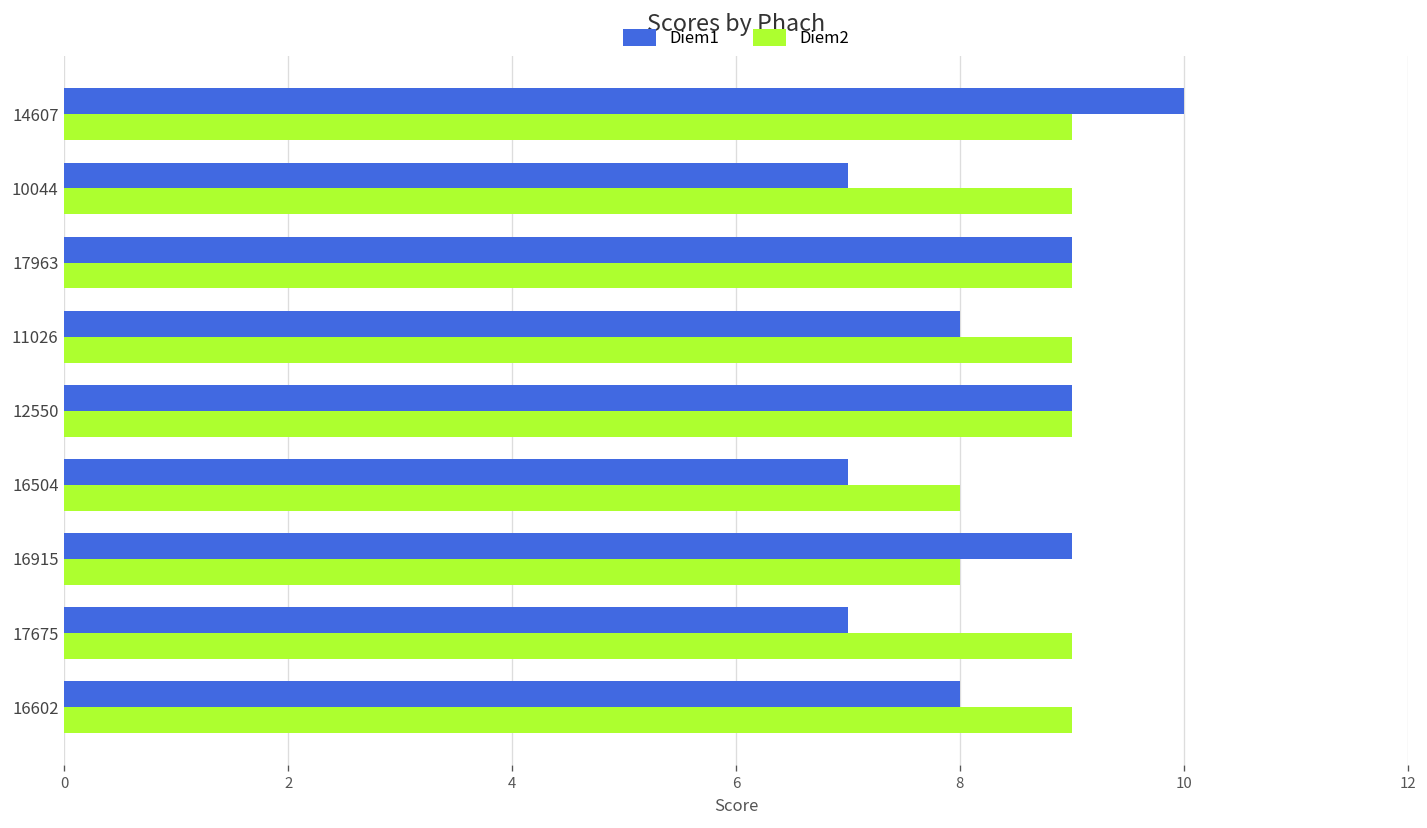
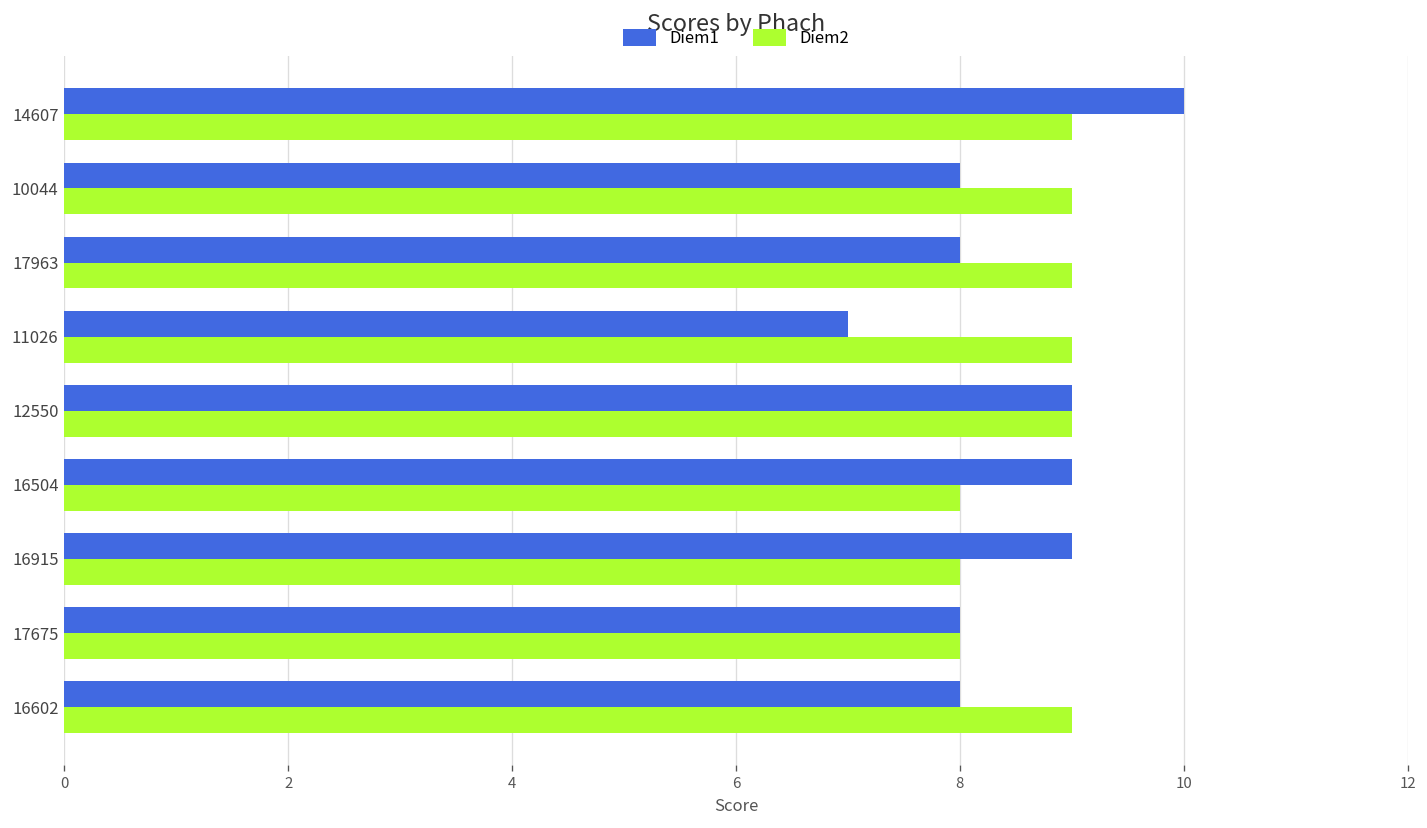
Diem1, 10044: 7 -> 8
Diem1, 17963: 9 -> 8
Diem1, 11026: 8 -> 7
Diem1, 16504: 7 -> 9
Diem1, 17675: 7 -> 8
Diem2, 17675: 9 -> 8
